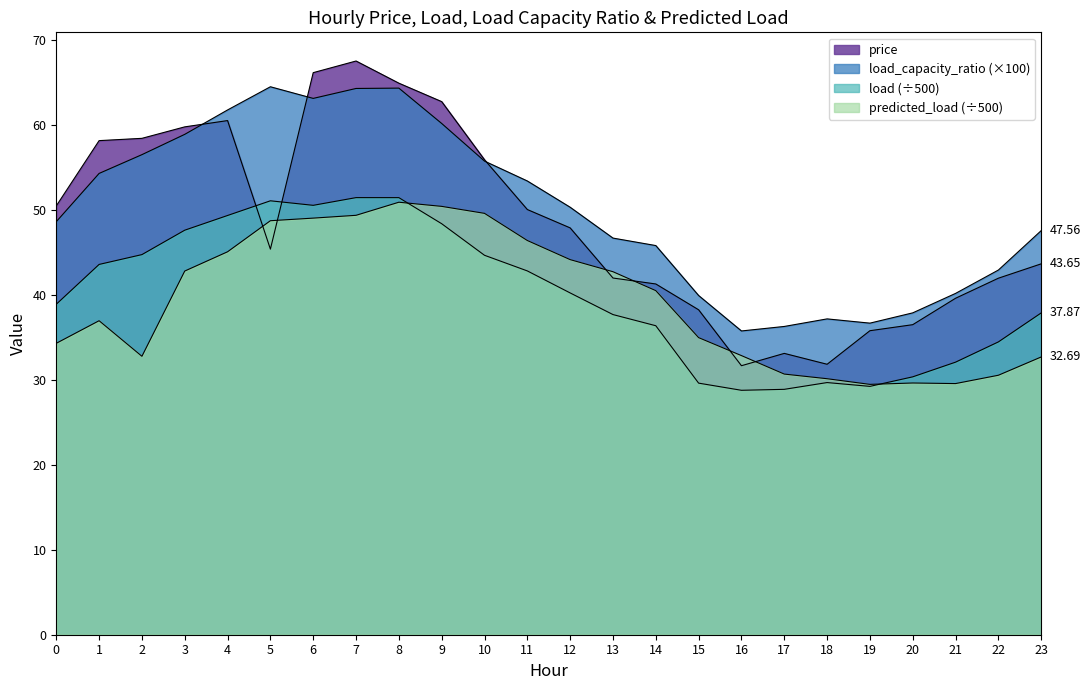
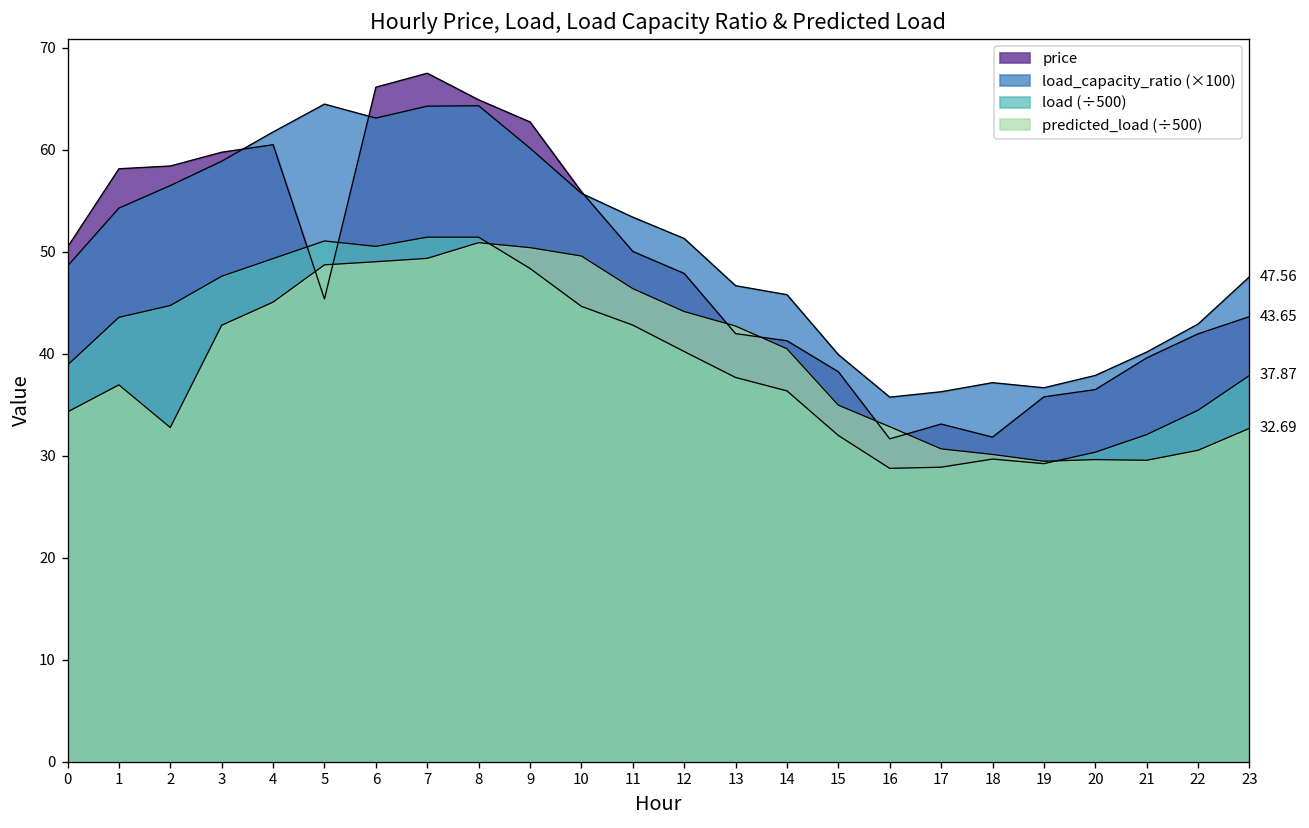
load_capacity_ratio (×100), 12: 50 -> 51
load (÷500), 15: 30 -> 32
